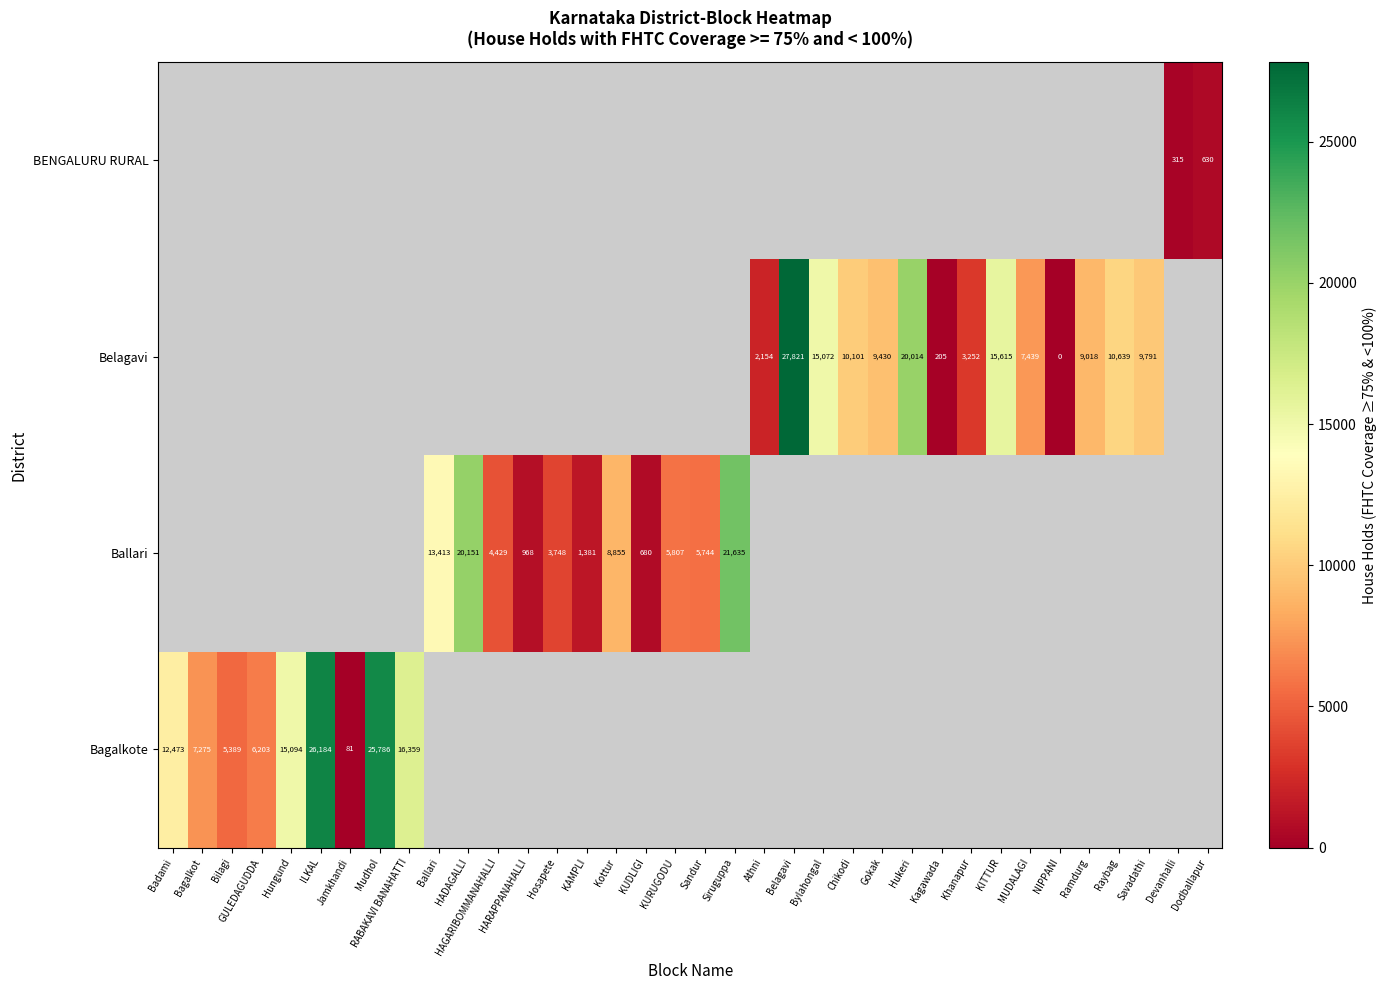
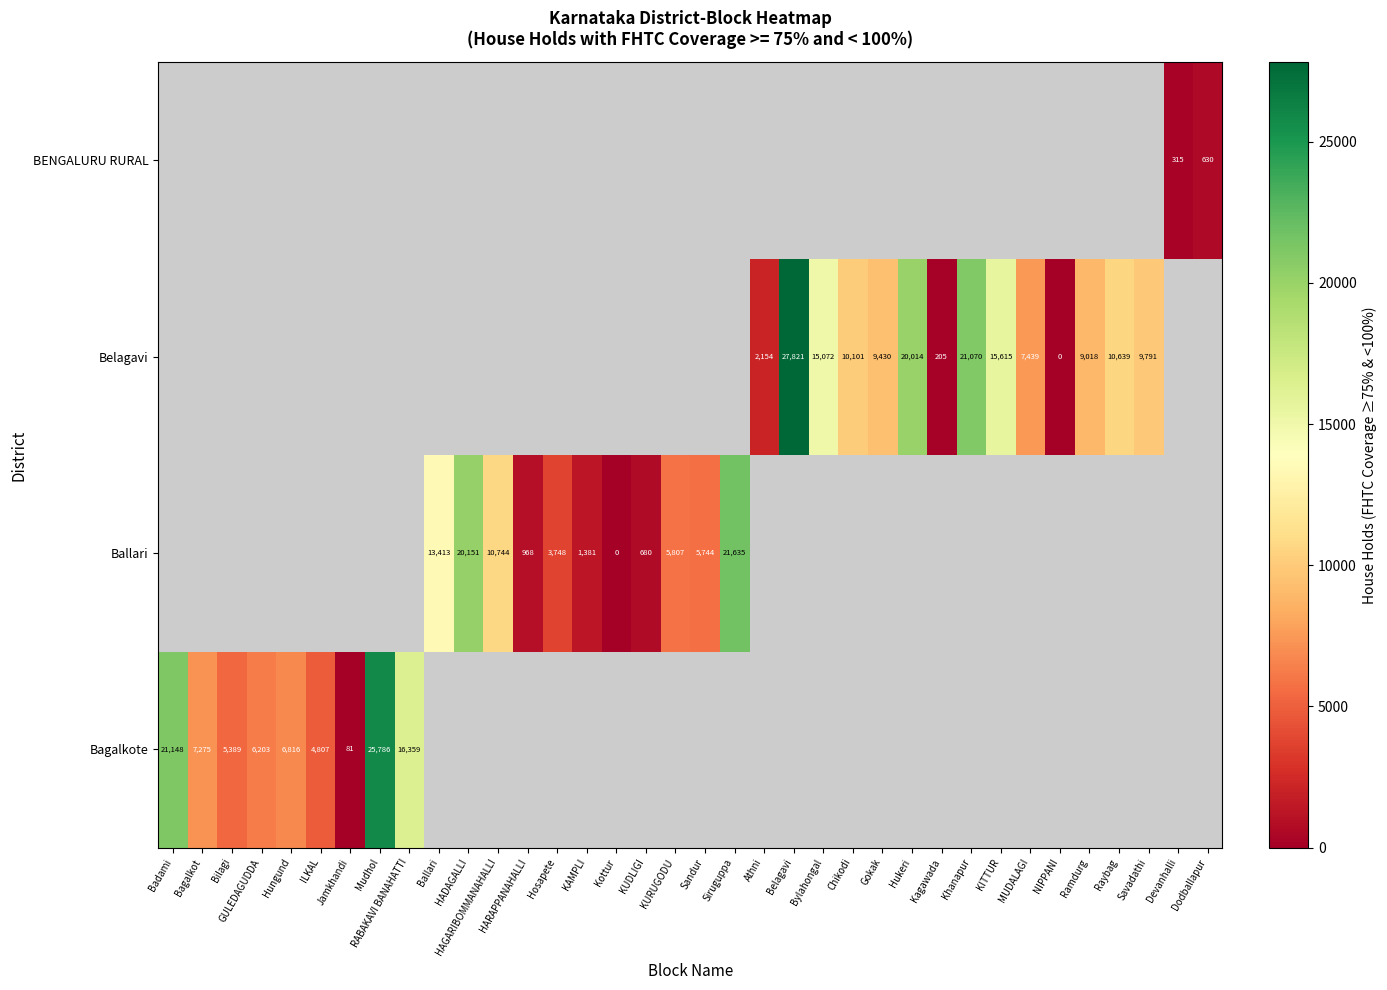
Belagavi, Khanapur: 3,252 -> 21,070
Ballari, HAGARIBOMMANAHALLI: 4,429 -> 10,744
Ballari, Kottur: 8,855 -> 0
Bagalkote, Badami: 12,473 -> 21,148
Bagalkote, Hungund: 15,094 -> 6,816
Bagalkote, ILKAL: 26,184 -> 4,807
